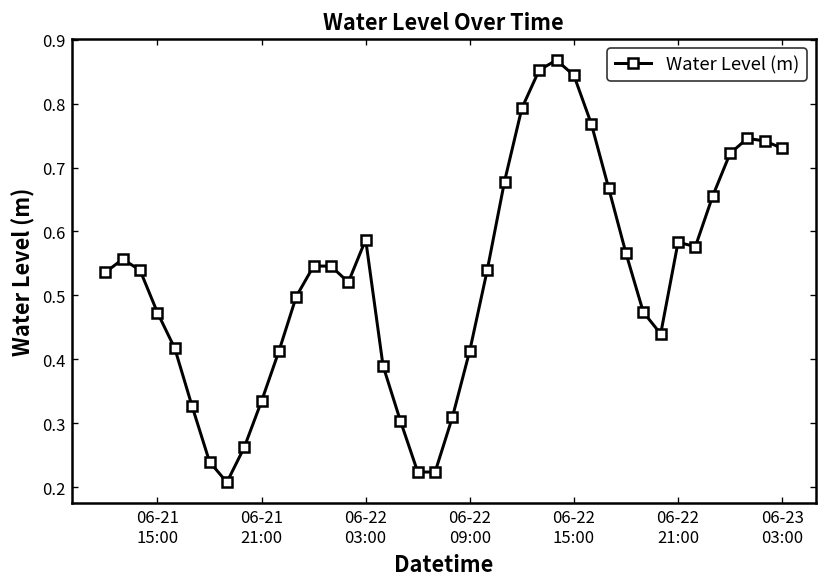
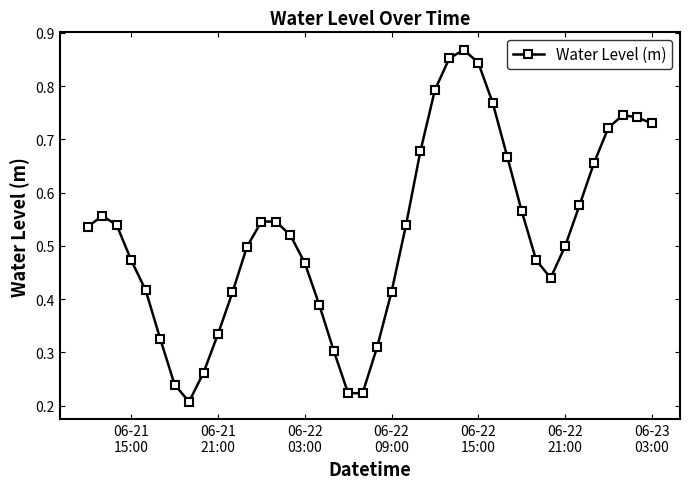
06-22 03:00: 0.59 -> 0.47
06-22 21:00: 0.58 -> 0.50
